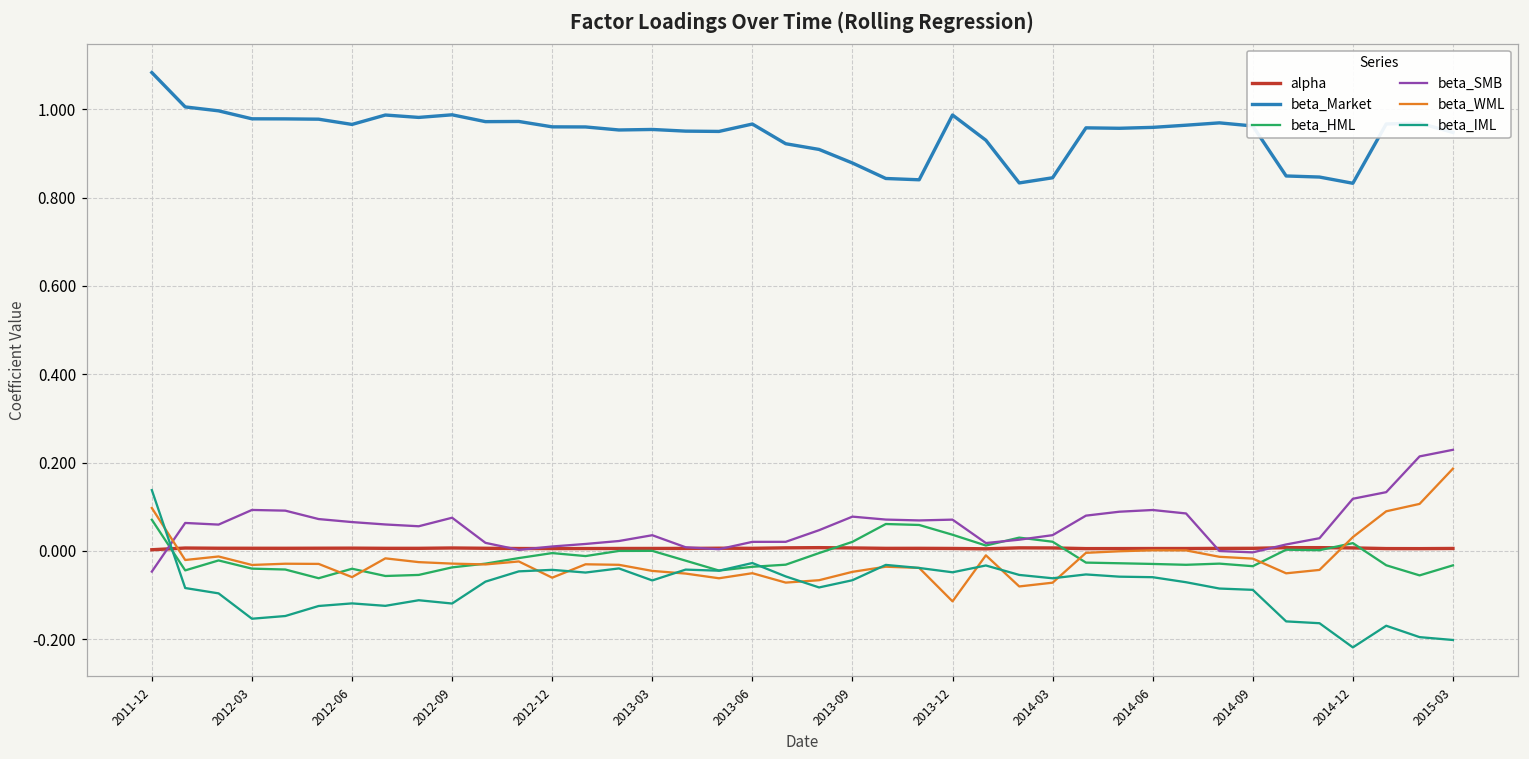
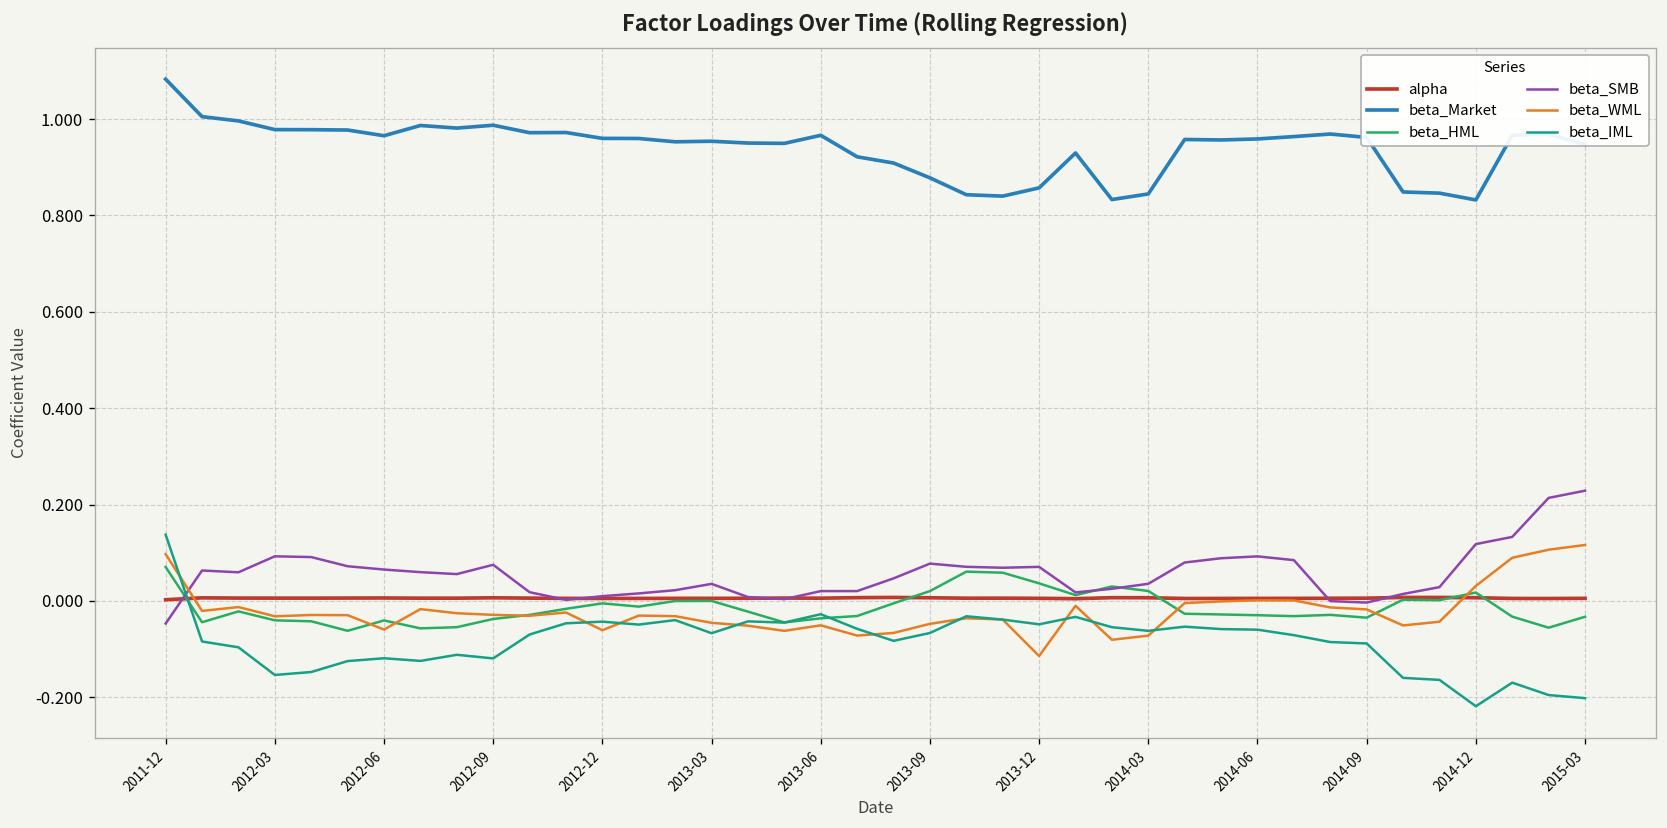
beta_Market, 2013-12: 0.99 -> 0.86
beta_WML, 2015-03: 0.19 -> 0.12
